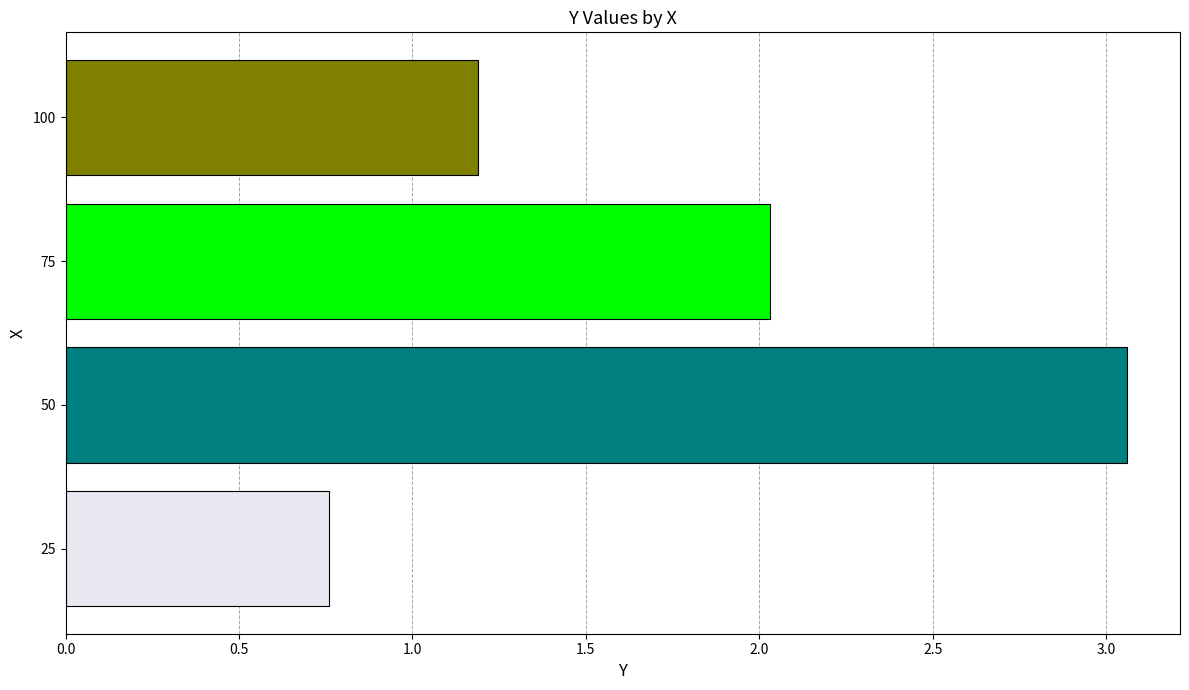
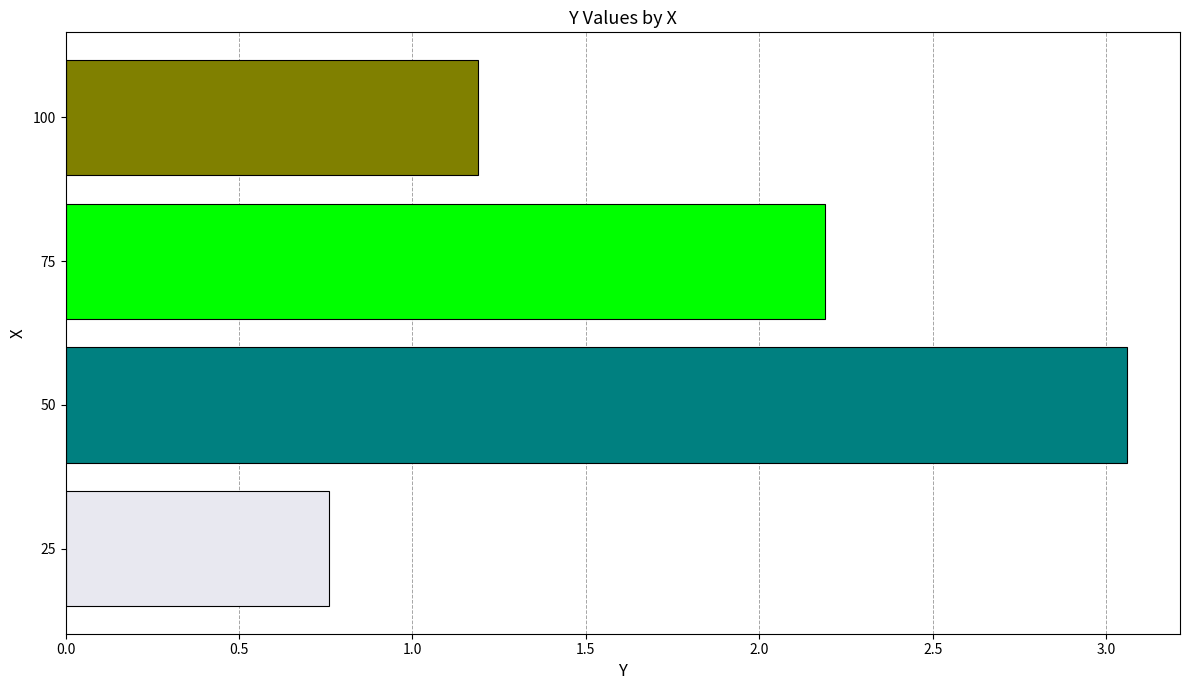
75: 2.03 -> 2.19
